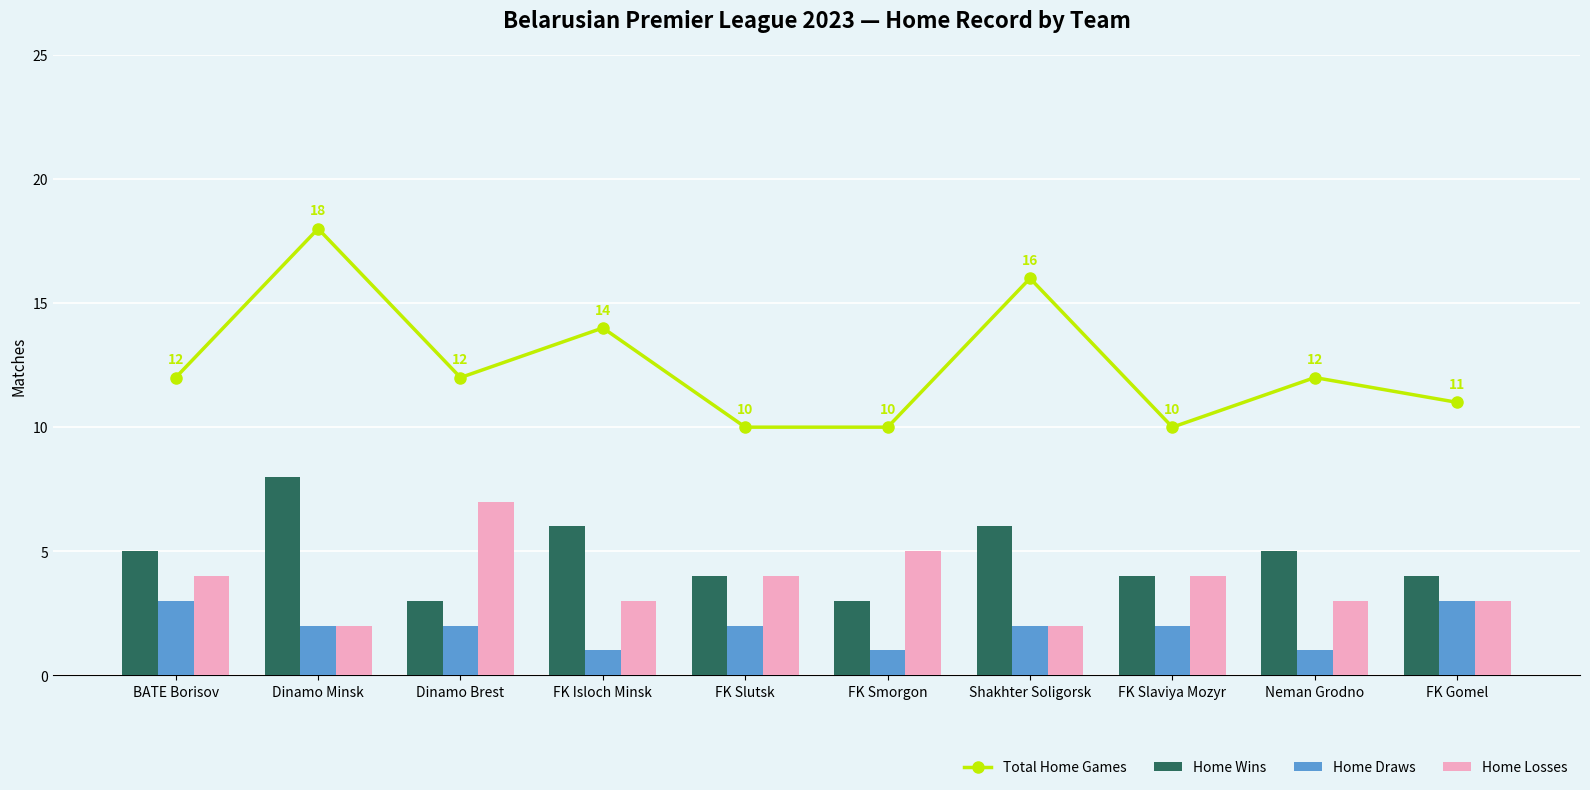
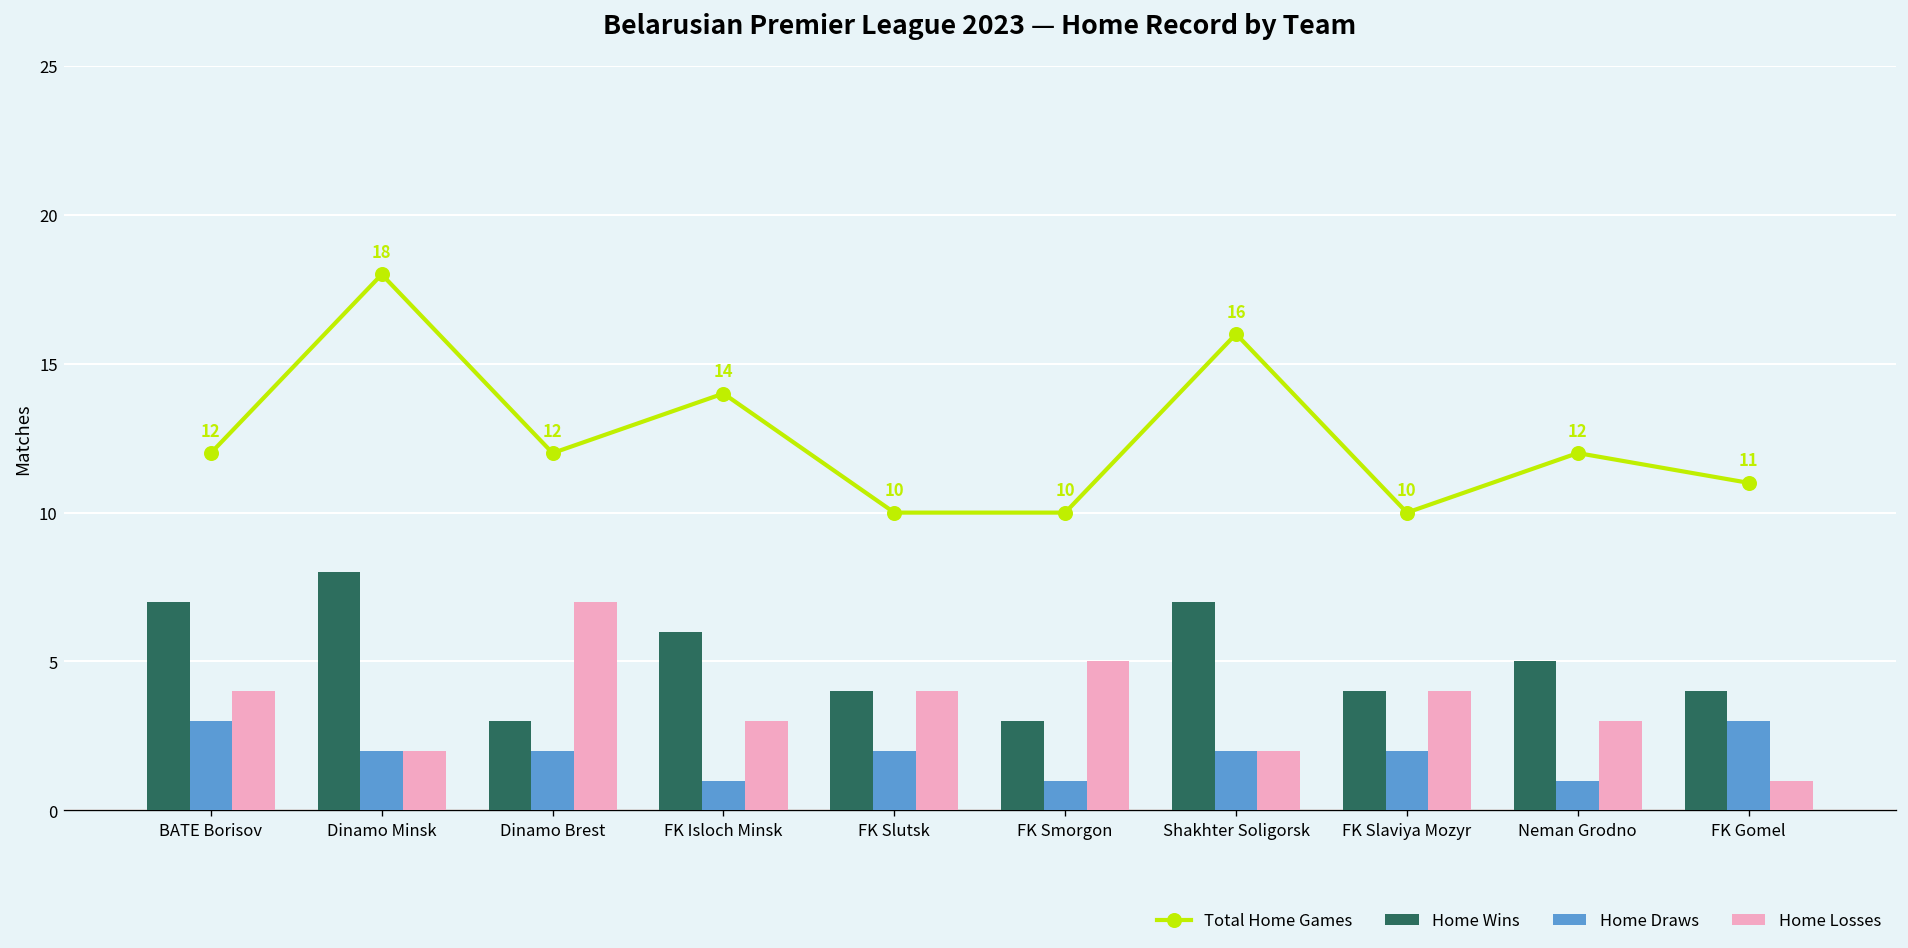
Home Wins, BATE Borisov: 5 -> 7
Home Wins, Shakhter Soligorsk: 6 -> 7
Home Losses, FK Gomel: 3 -> 1
